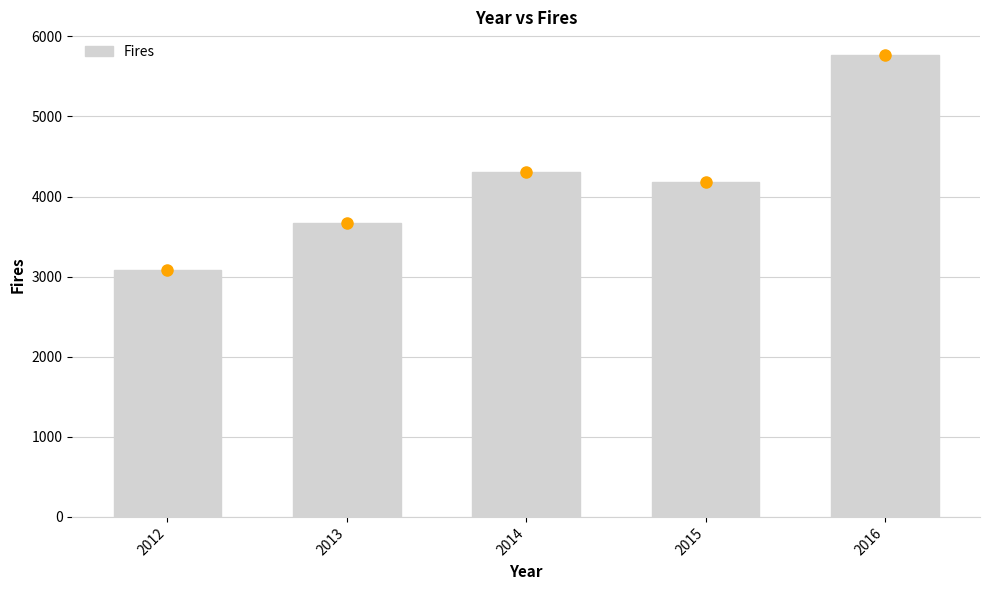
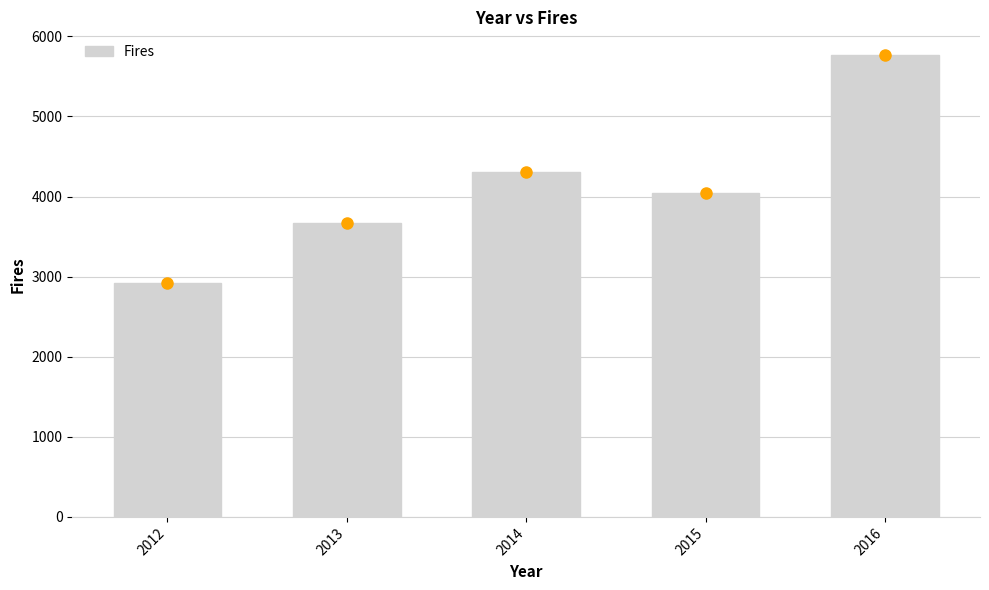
Fires, 2012: 3100 -> 2900
Fires, 2015: 4200 -> 4000
